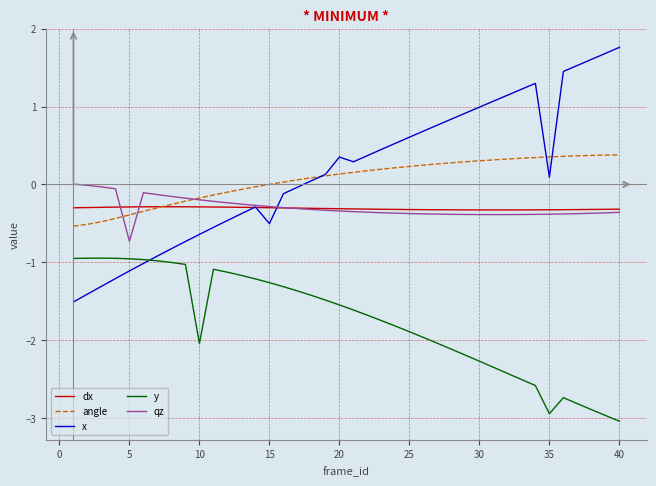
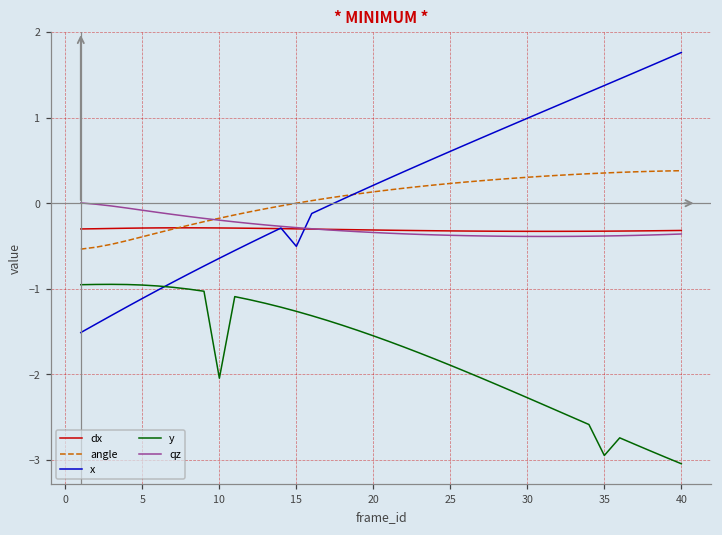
qz, 5: -0.7 -> -0.1
x, 20: 0.4 -> 0.2
x, 35: 0.1 -> 1.4
